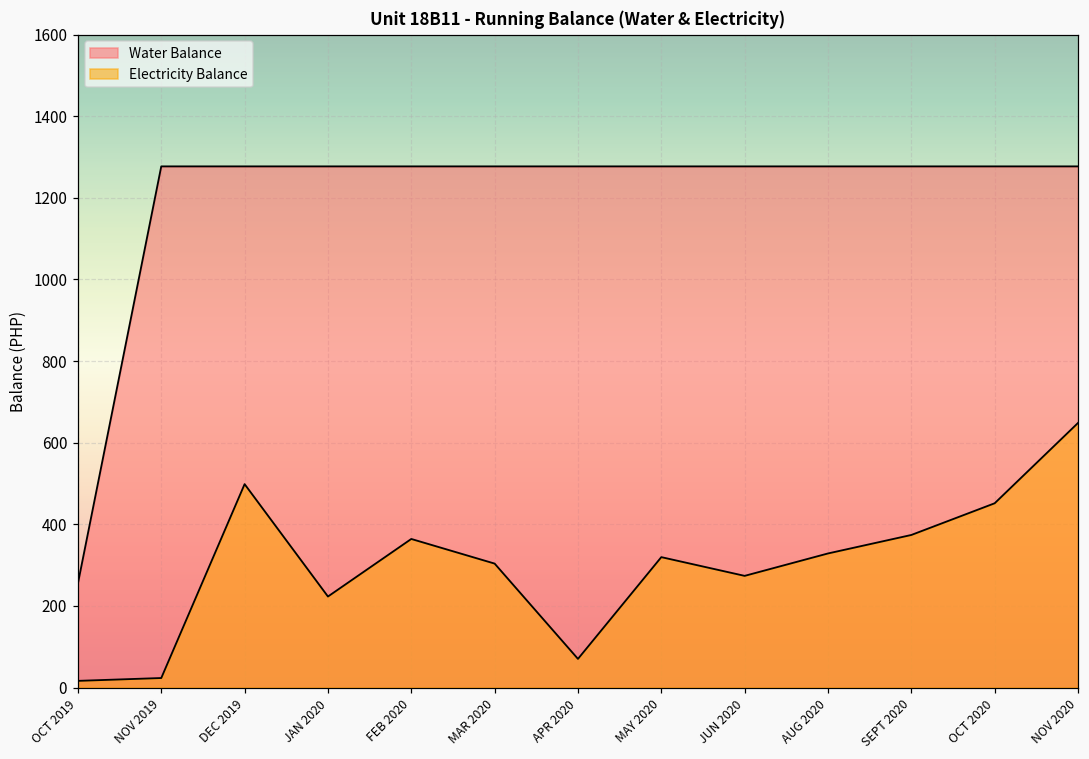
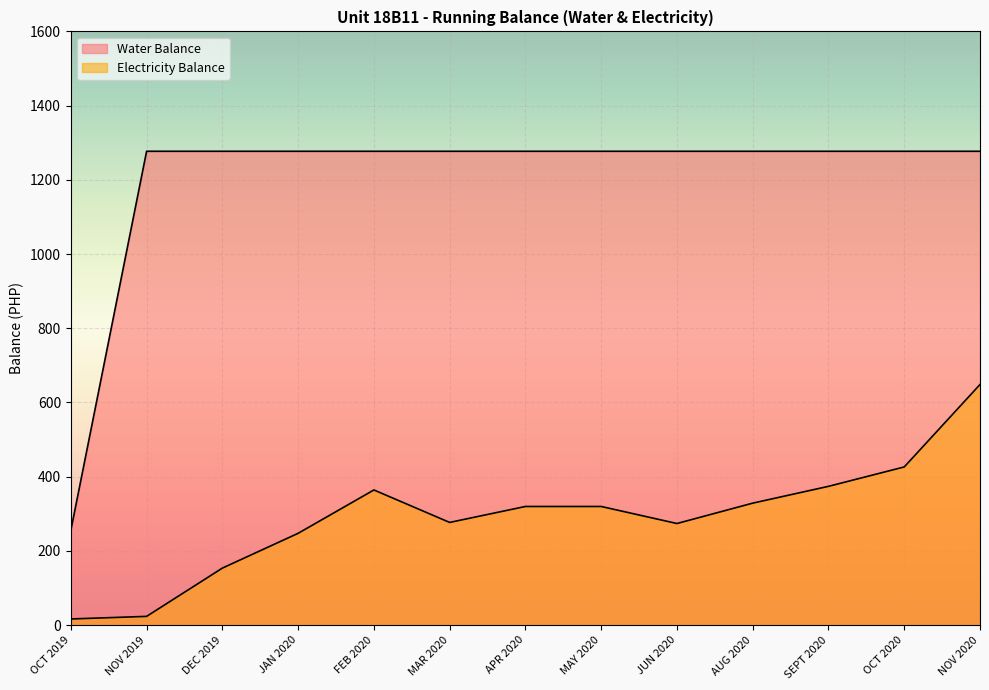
Electricity Balance, DEC 2019: 500 -> 150
Electricity Balance, JAN 2020: 220 -> 250
Electricity Balance, MAR 2020: 300 -> 280
Electricity Balance, APR 2020: 70 -> 320
Electricity Balance, OCT 2020: 450 -> 430
